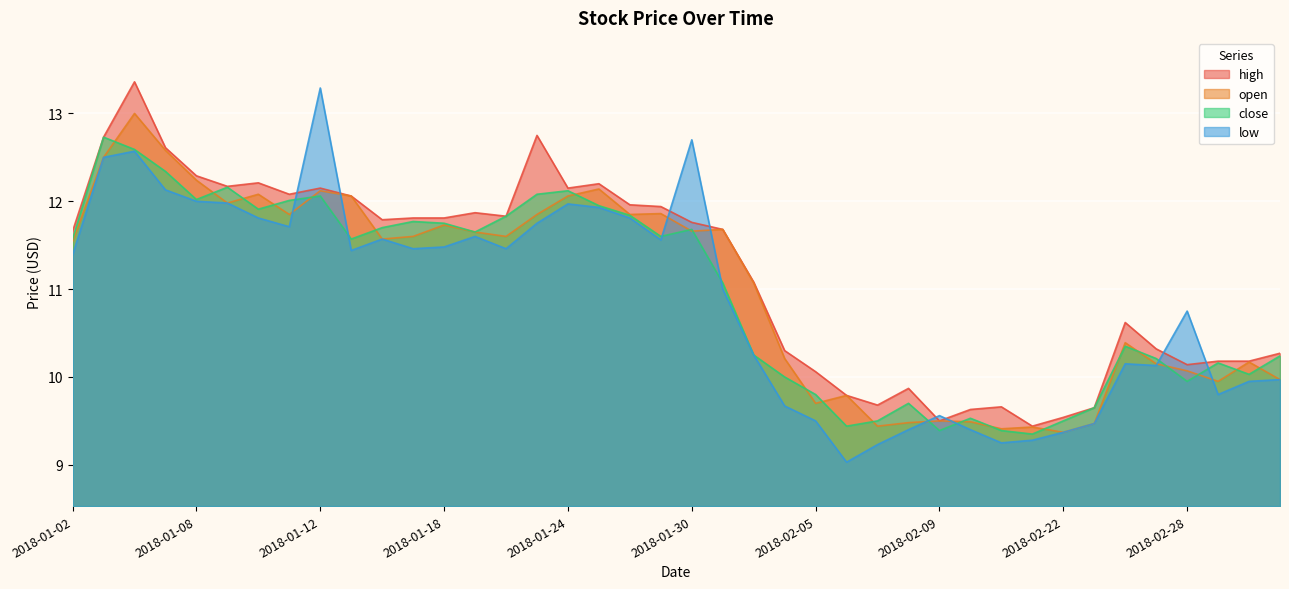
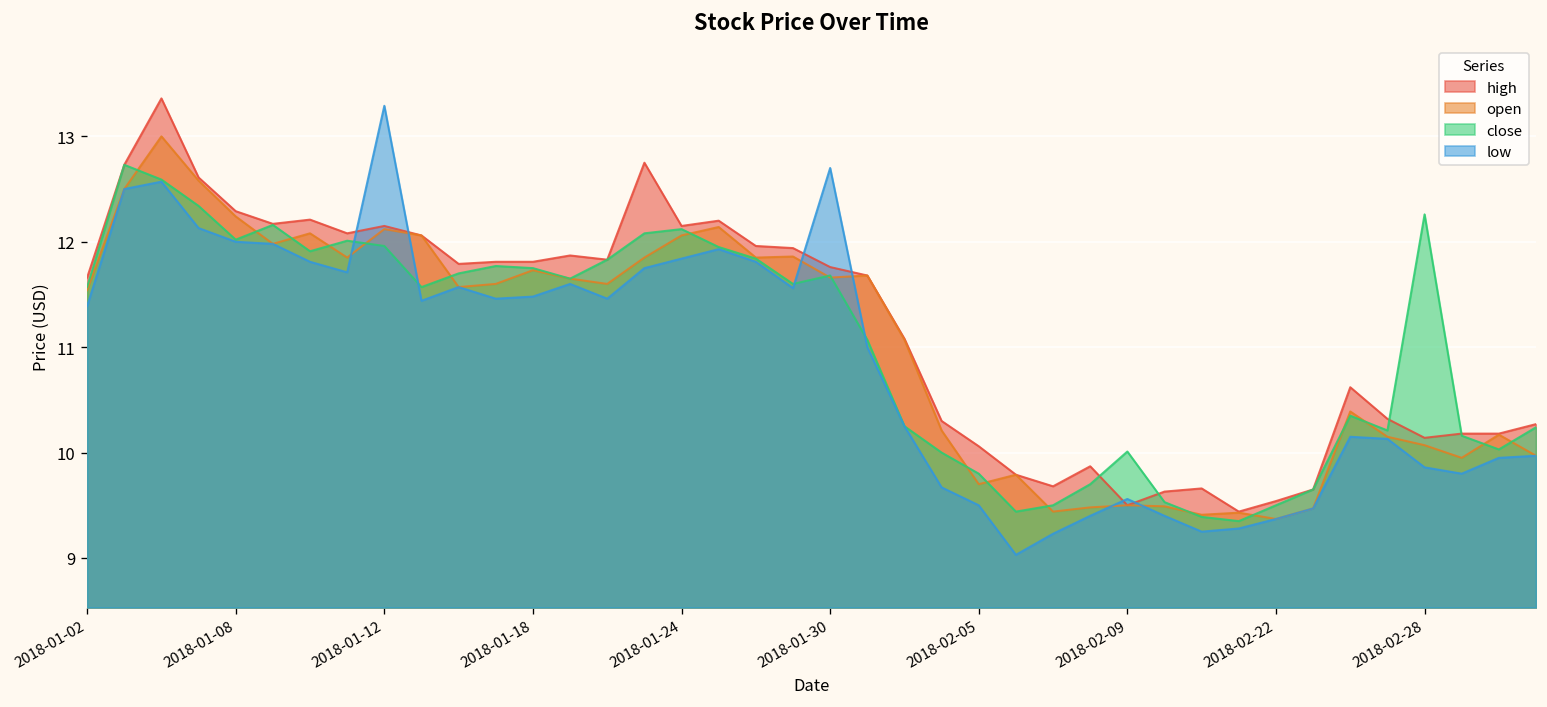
close, 2018-01-12: 12.1 -> 12.0
low, 2018-01-24: 12.0 -> 11.8
close, 2018-02-09: 9.4 -> 10.0
close, 2018-02-28: 10.0 -> 12.3
low, 2018-02-28: 10.8 -> 9.9
